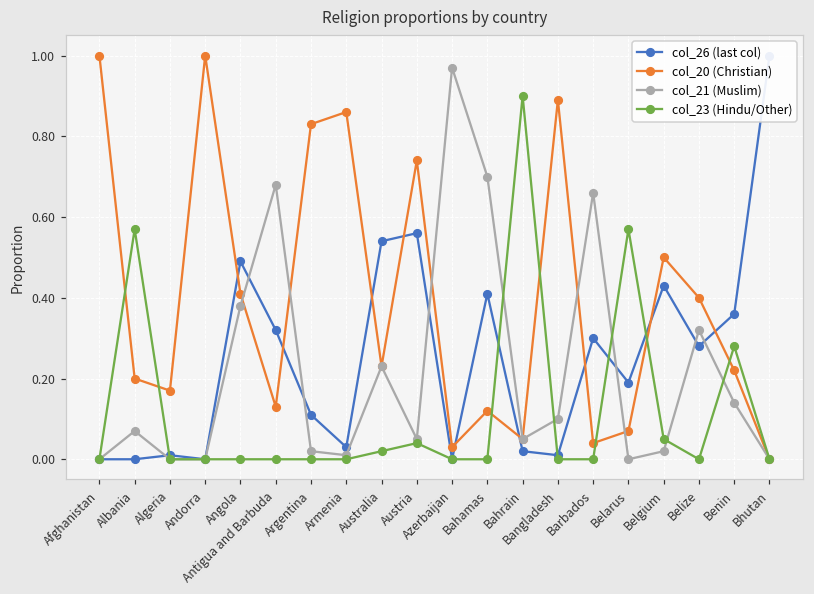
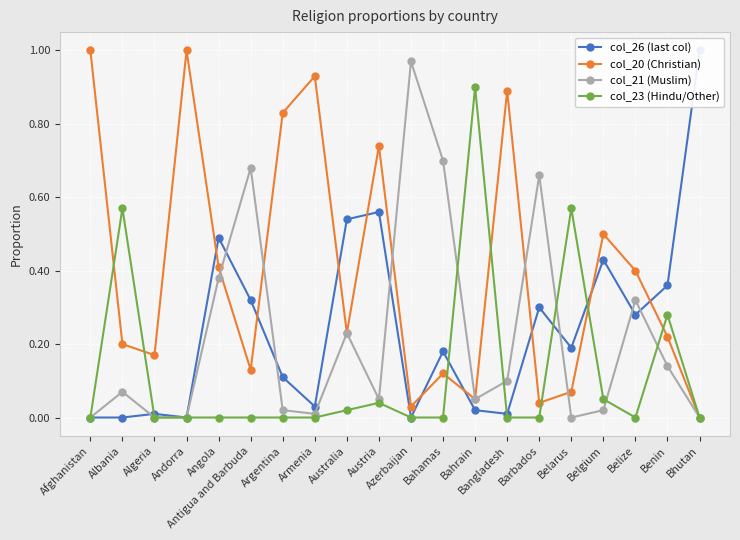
col_20 (Christian), Armenia: 0.86 -> 0.93
col_26 (last col), Bahamas: 0.41 -> 0.18
